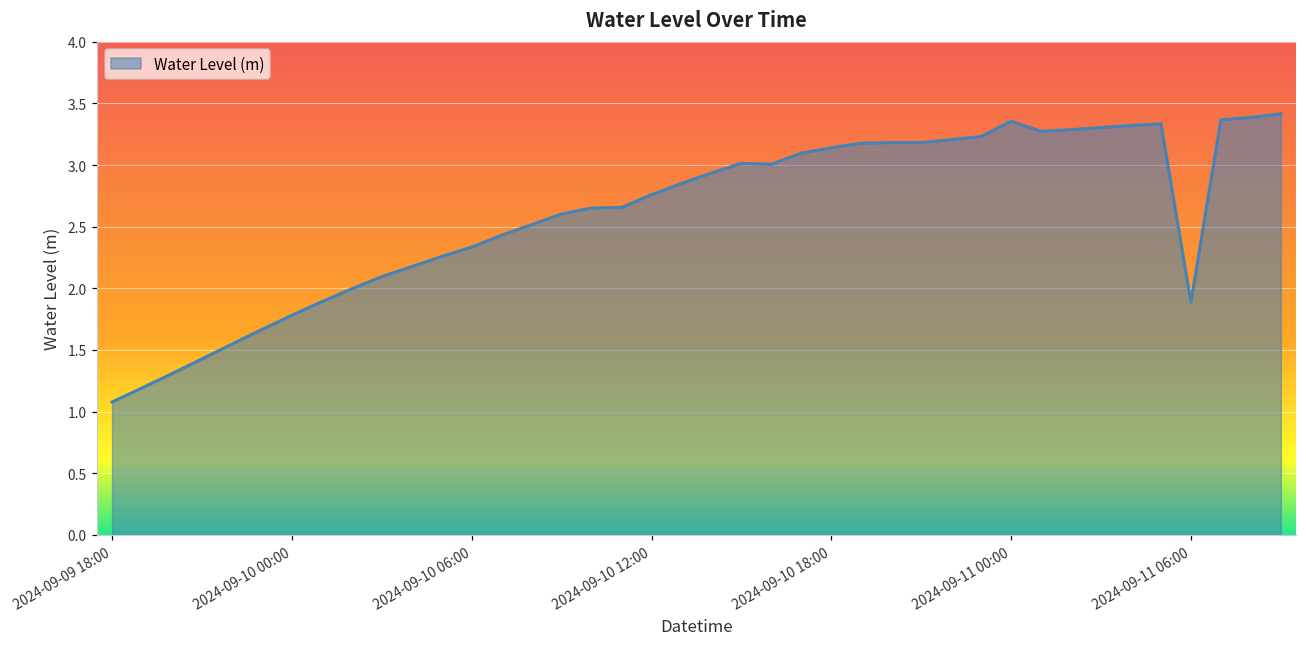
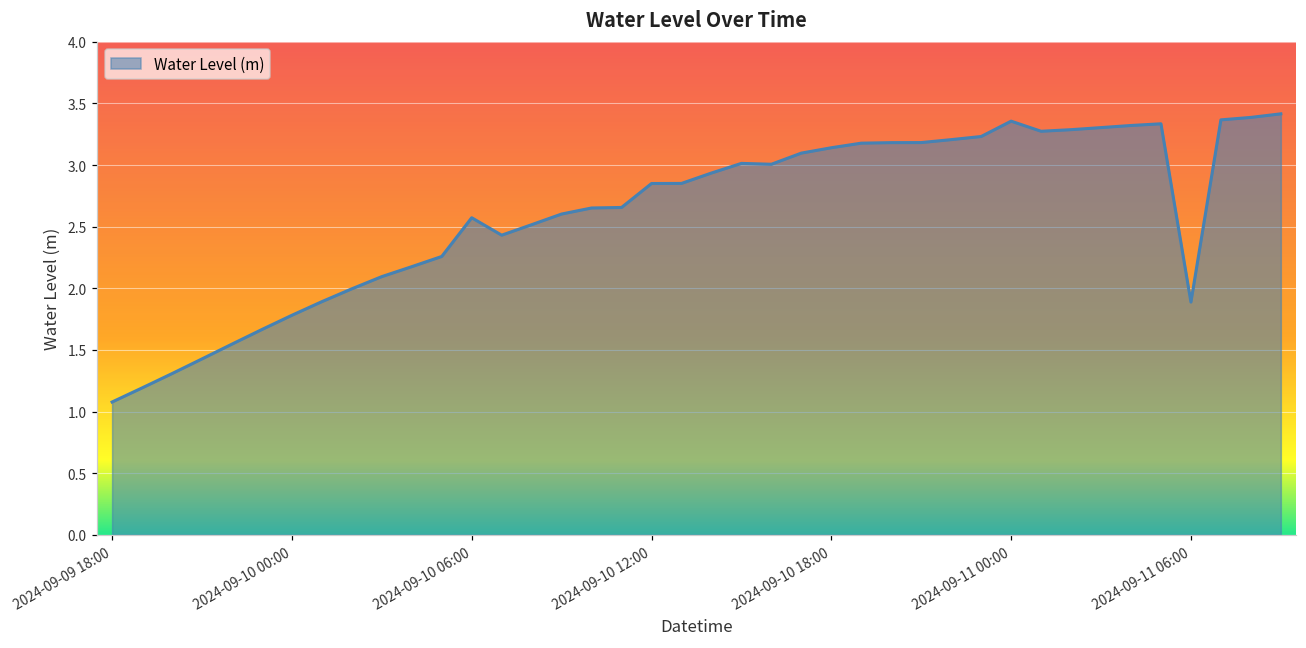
2024-09-10 06:00: 2.33 -> 2.57
2024-09-10 12:00: 2.76 -> 2.85
